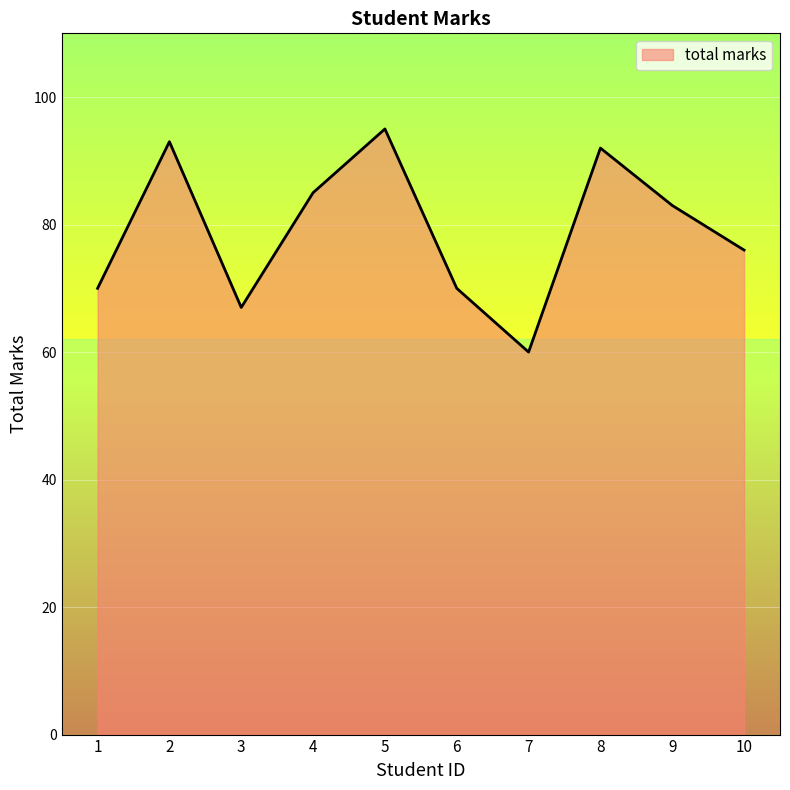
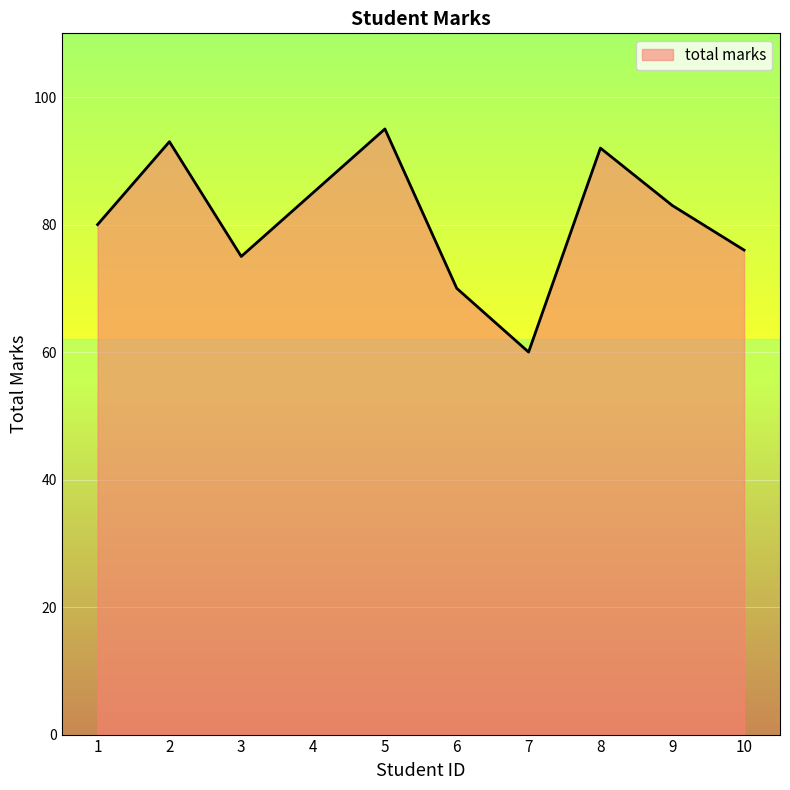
1: 70 -> 80
3: 67 -> 75
